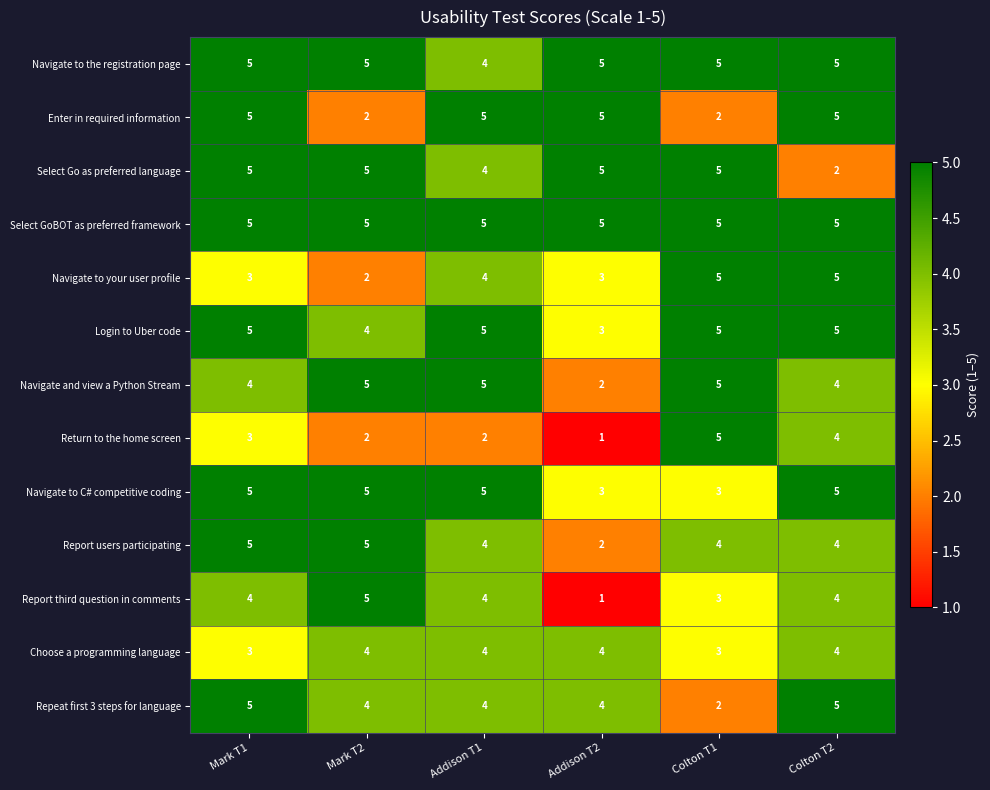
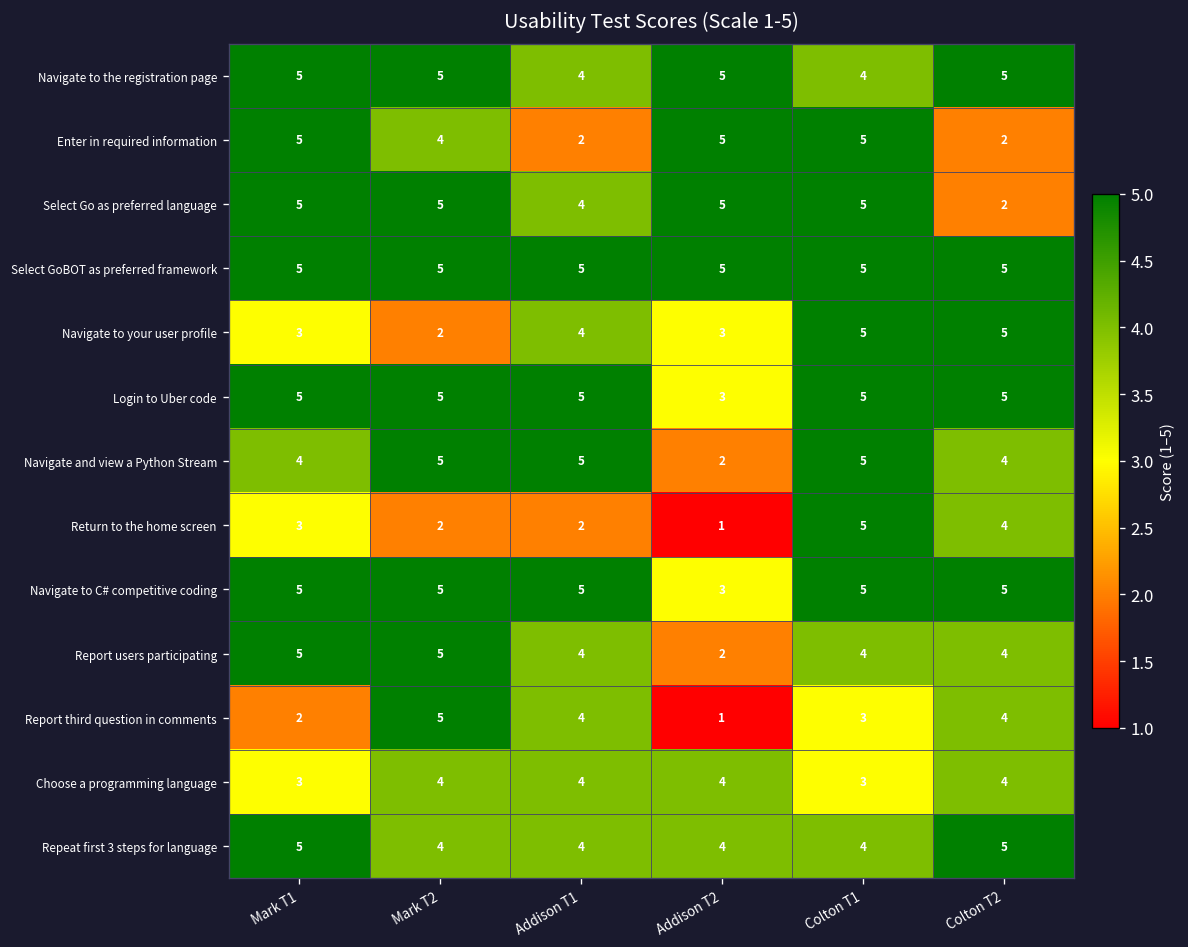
Navigate to the registration page, Colton T1: 5 -> 4
Enter in required information, Mark T2: 2 -> 4
Enter in required information, Addison T1: 5 -> 2
Enter in required information, Colton T1: 2 -> 5
Enter in required information, Colton T2: 5 -> 2
Login to Uber code, Mark T2: 4 -> 5
Navigate to C# competitive coding, Colton T1: 3 -> 5
Report third question in comments, Mark T1: 4 -> 2
Repeat first 3 steps for language, Colton T1: 2 -> 4
